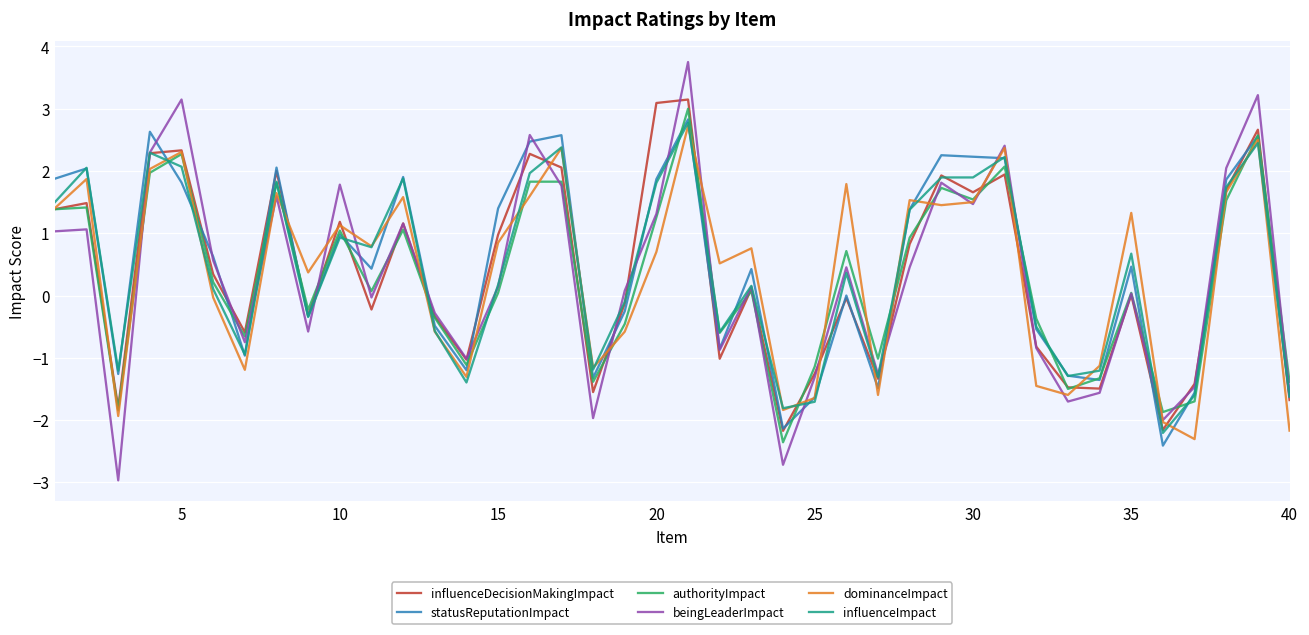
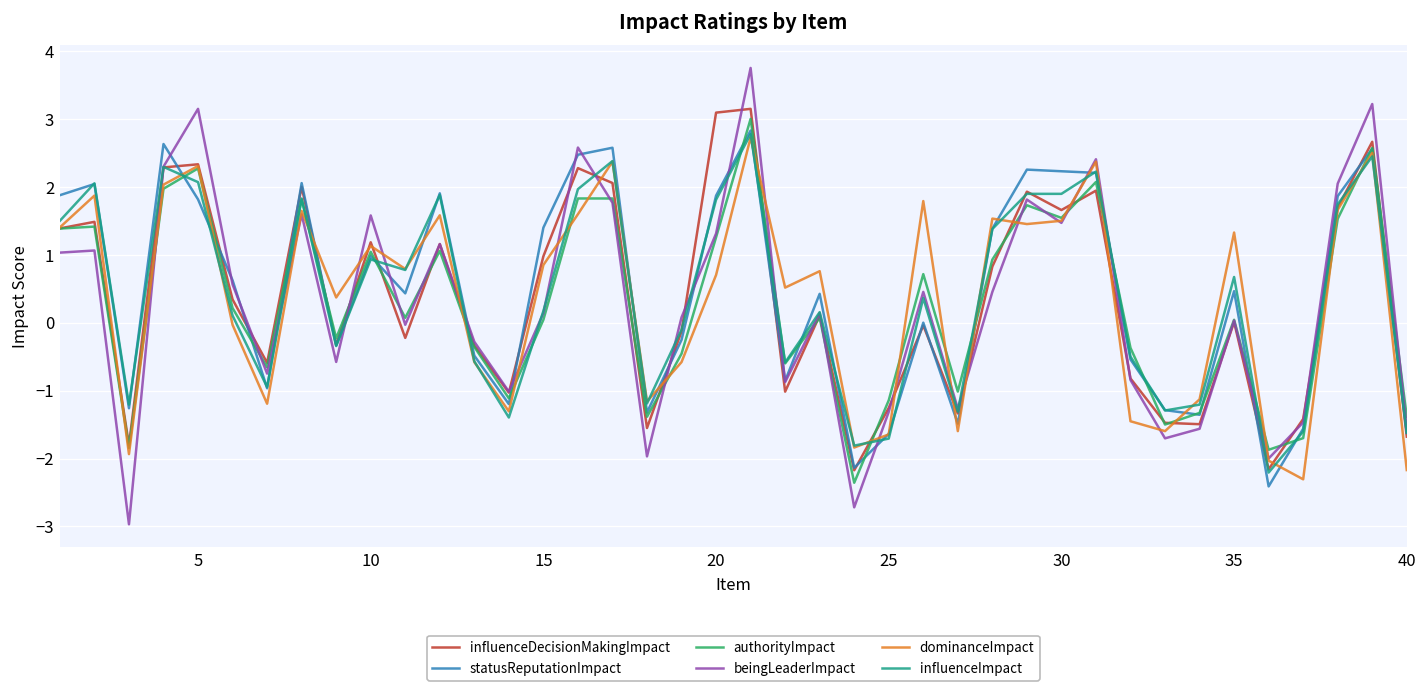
beingLeaderImpact, 10: 1.8 -> 1.6
